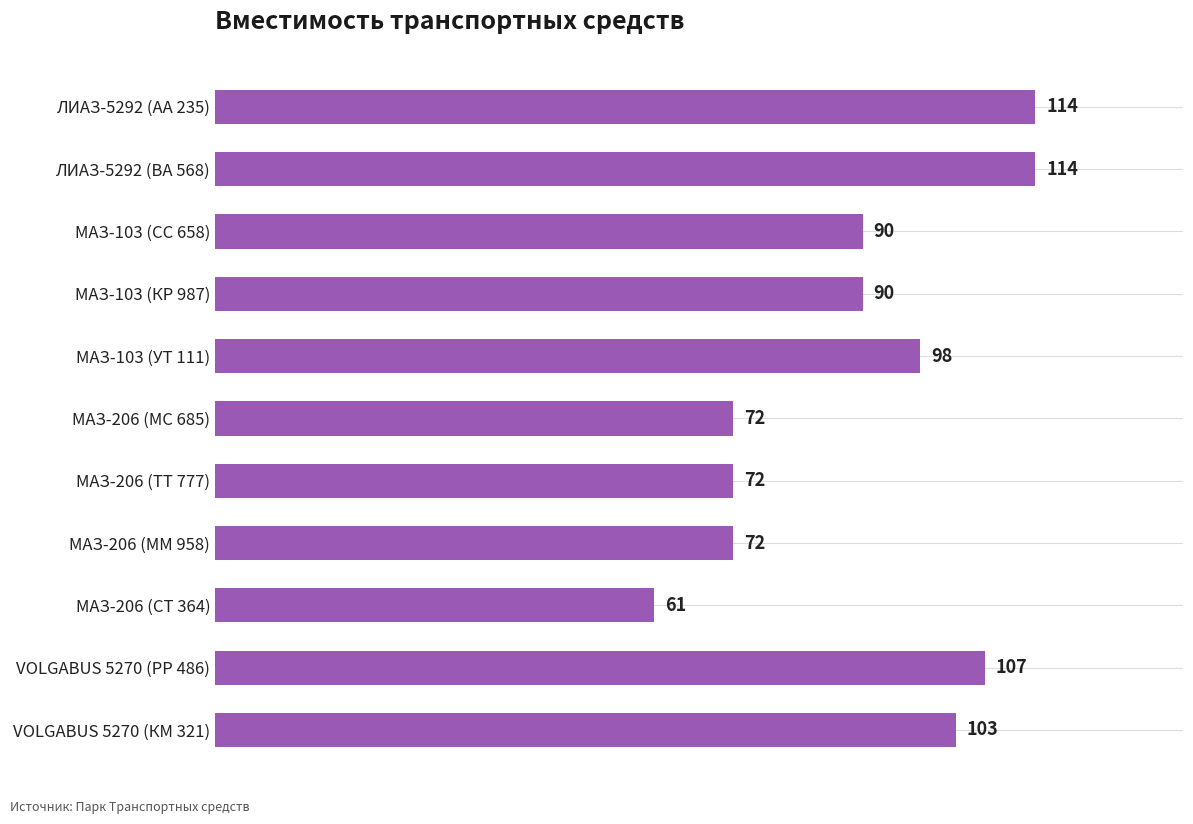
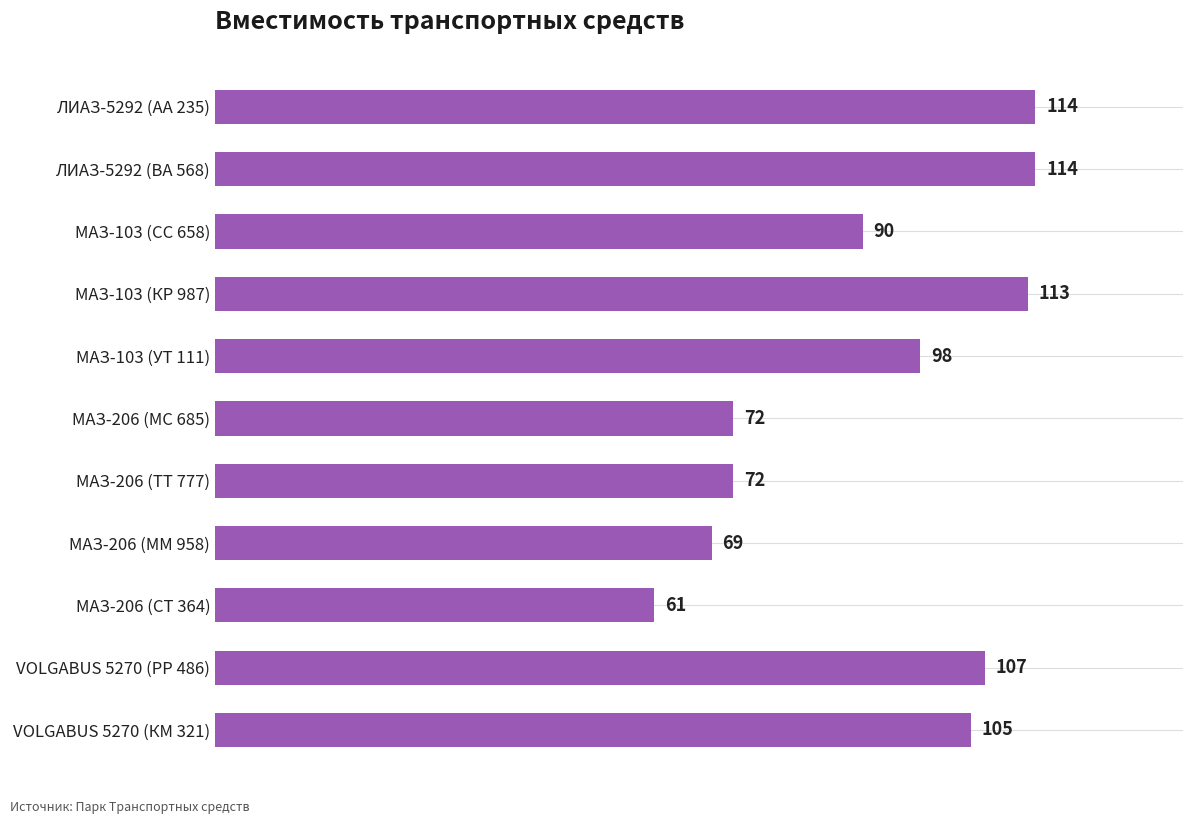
МАЗ-103 (КР 987): 90 -> 113
МАЗ-206 (ММ 958): 72 -> 69
VOLGABUS 5270 (КМ 321): 103 -> 105
